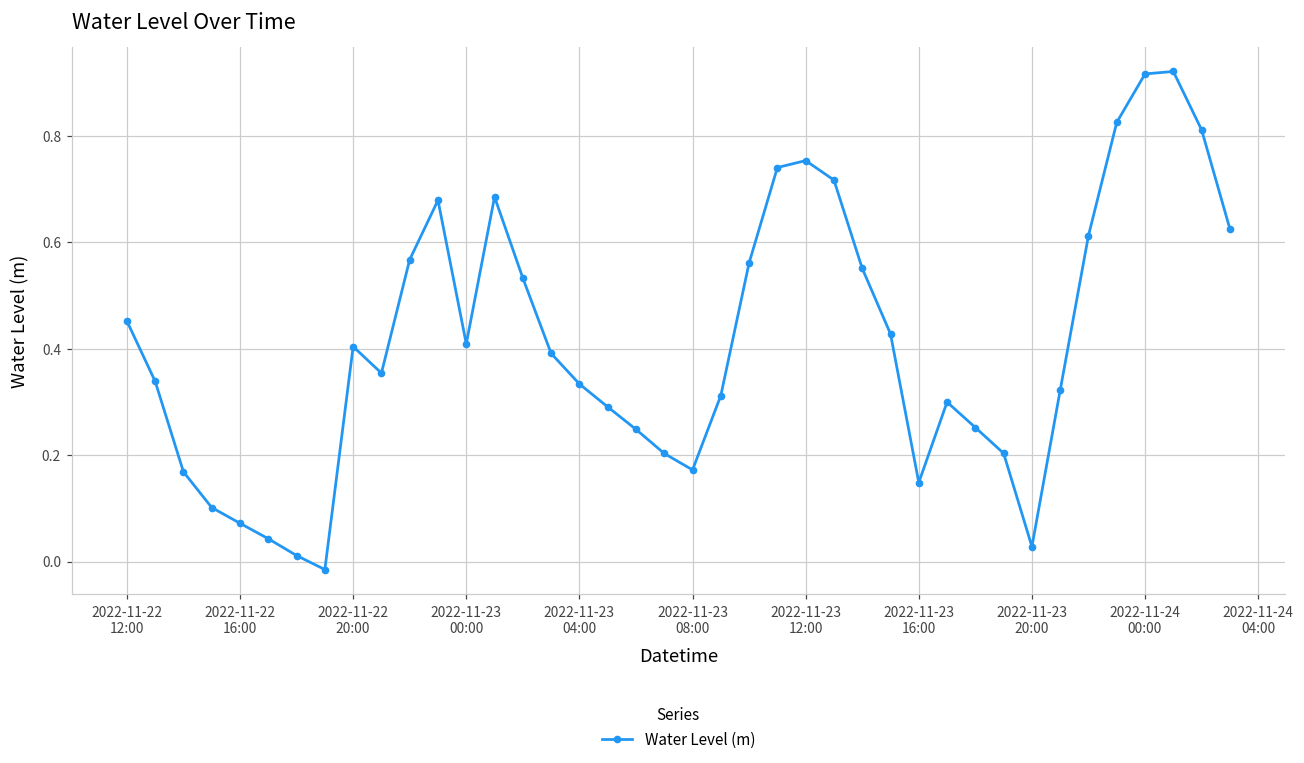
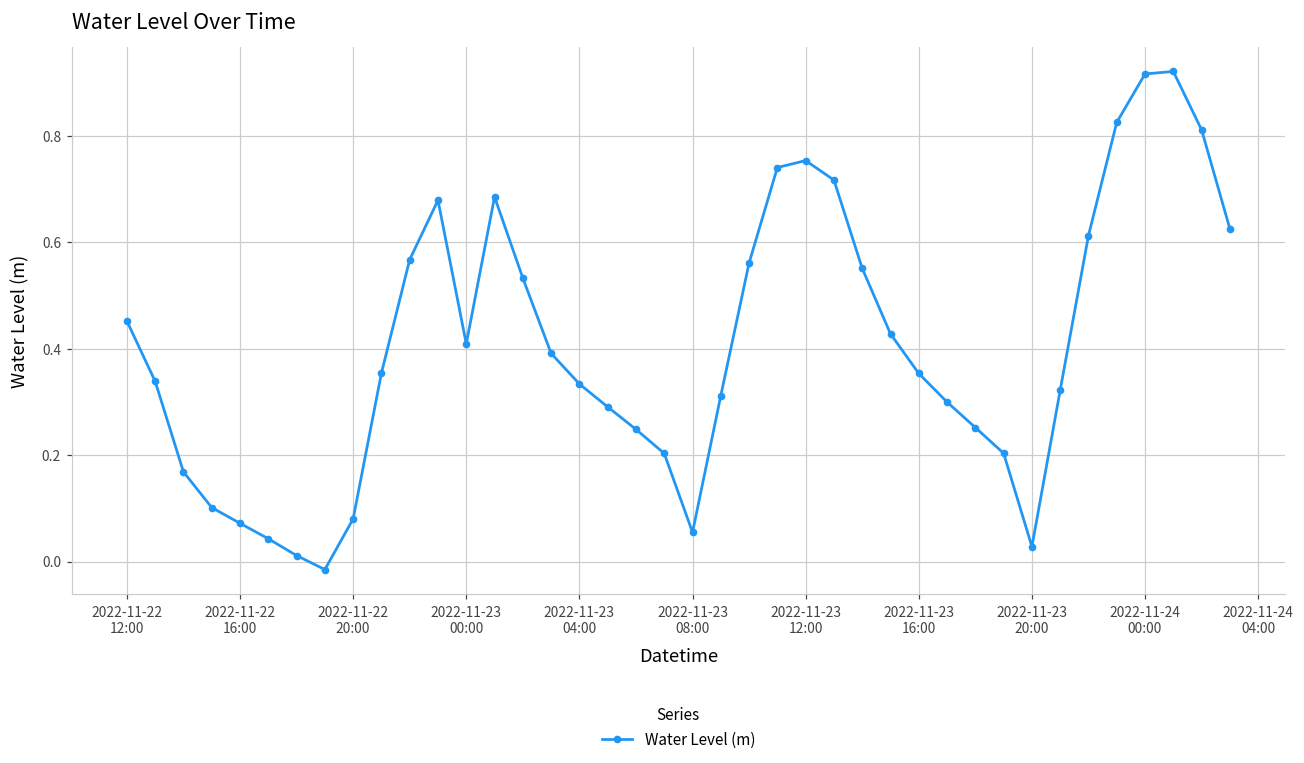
2022-11-22 20:00: 0.40 -> 0.08
2022-11-23 08:00: 0.17 -> 0.05
2022-11-23 16:00: 0.15 -> 0.35
